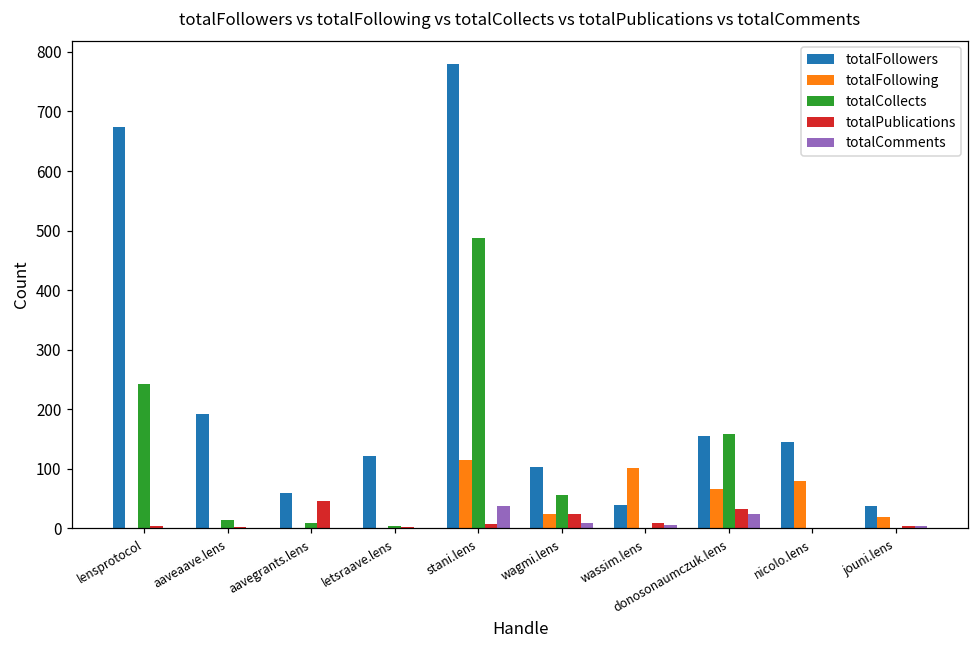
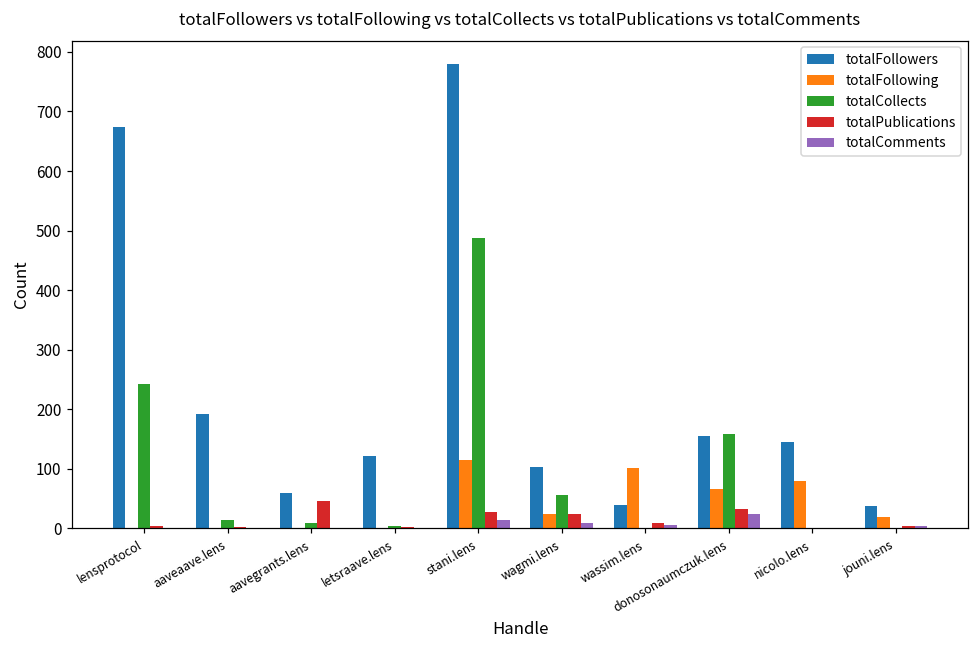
totalPublications, stani.lens: 10 -> 30
totalComments, stani.lens: 40 -> 20
